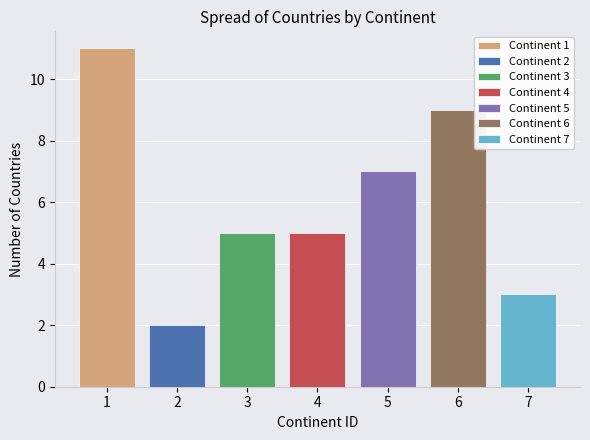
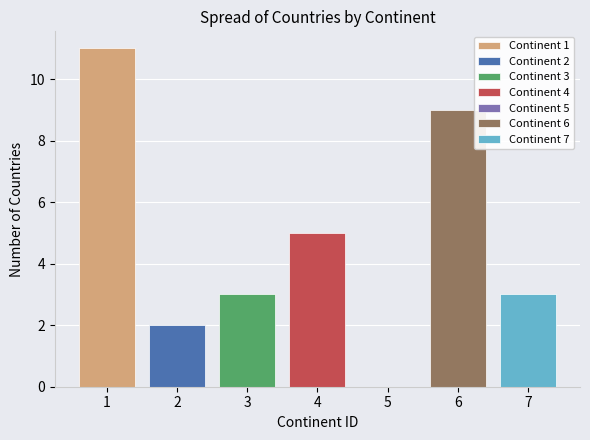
3: 5 -> 3
5: 7 -> 0
